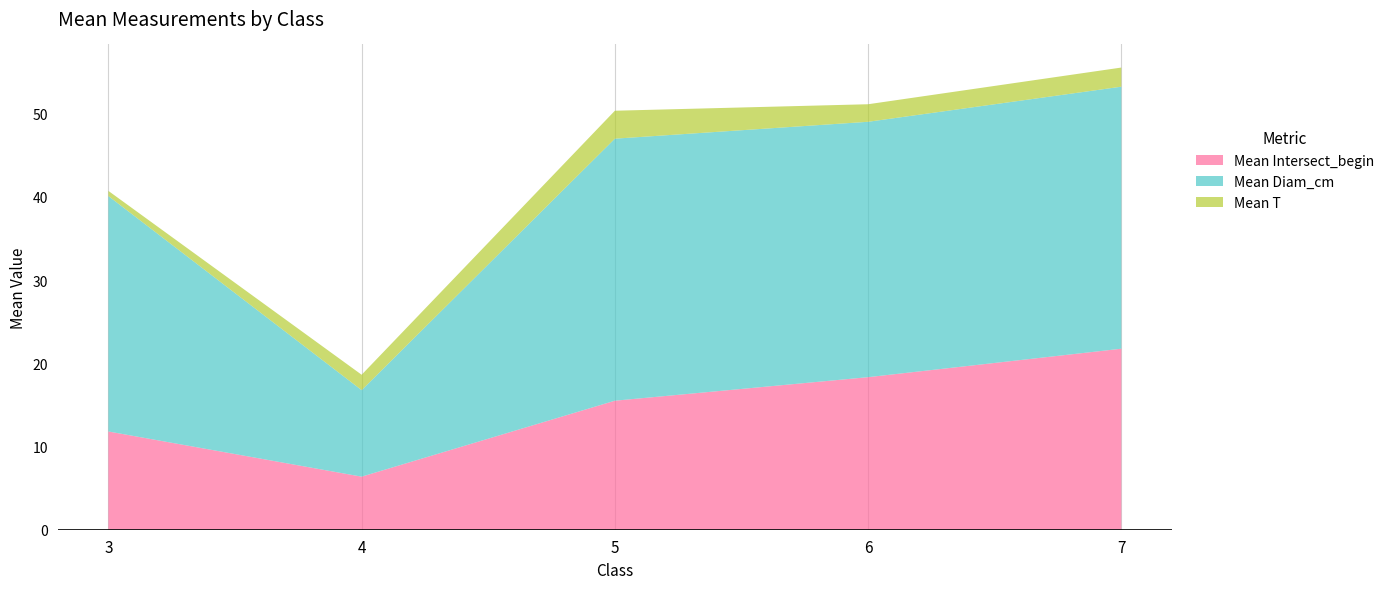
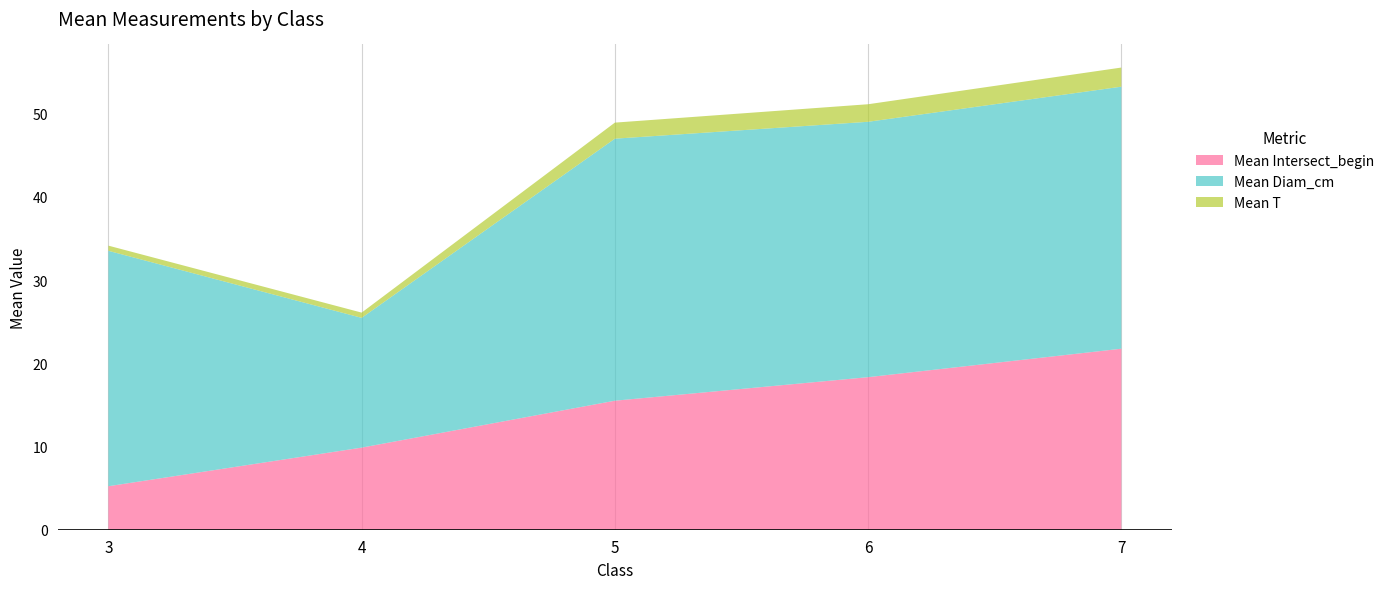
Mean Intersect_begin, 3: 12 -> 5
Mean Intersect_begin, 4: 6 -> 10
Mean Diam_cm, 4: 10 -> 16
Mean T, 4: 2 -> 1
Mean T, 5: 3 -> 2
